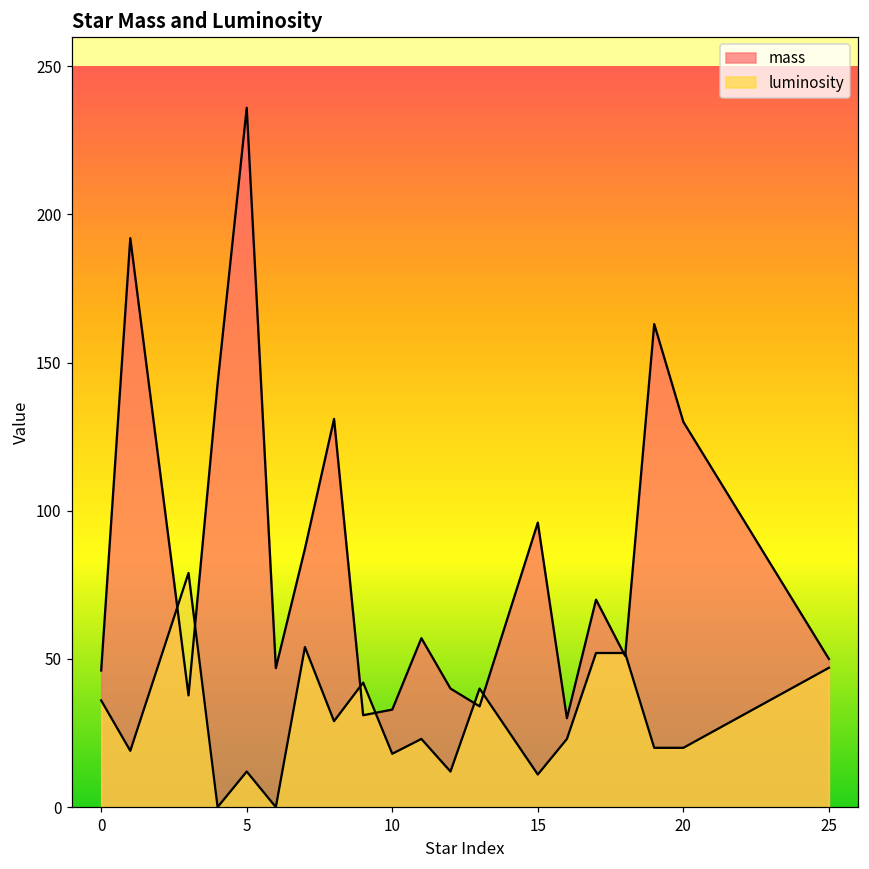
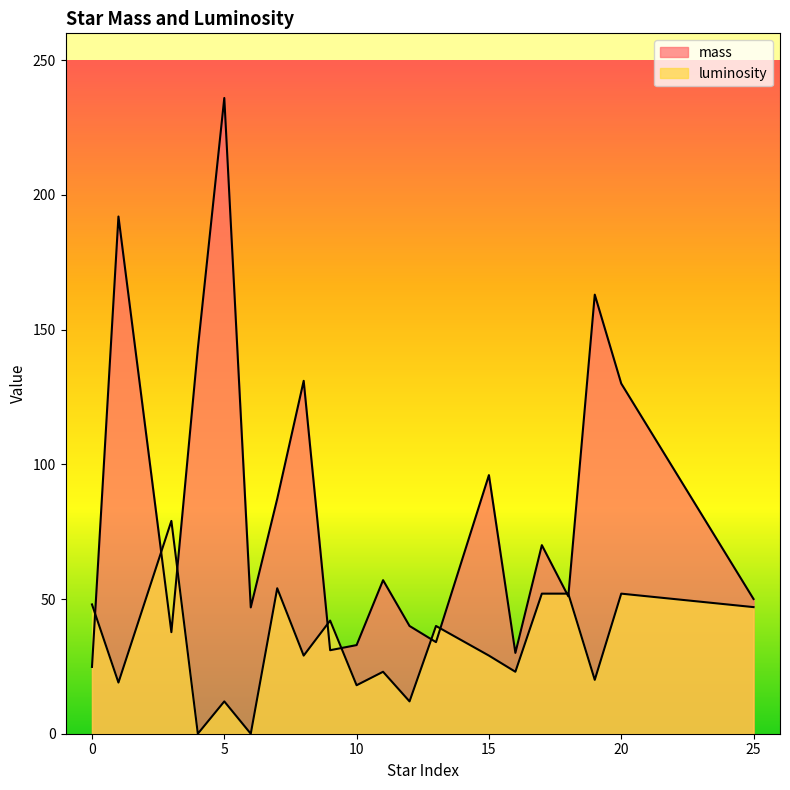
mass, 0: 46 -> 25
luminosity, 0: 36 -> 48
luminosity, 15: 11 -> 29
luminosity, 20: 20 -> 52
